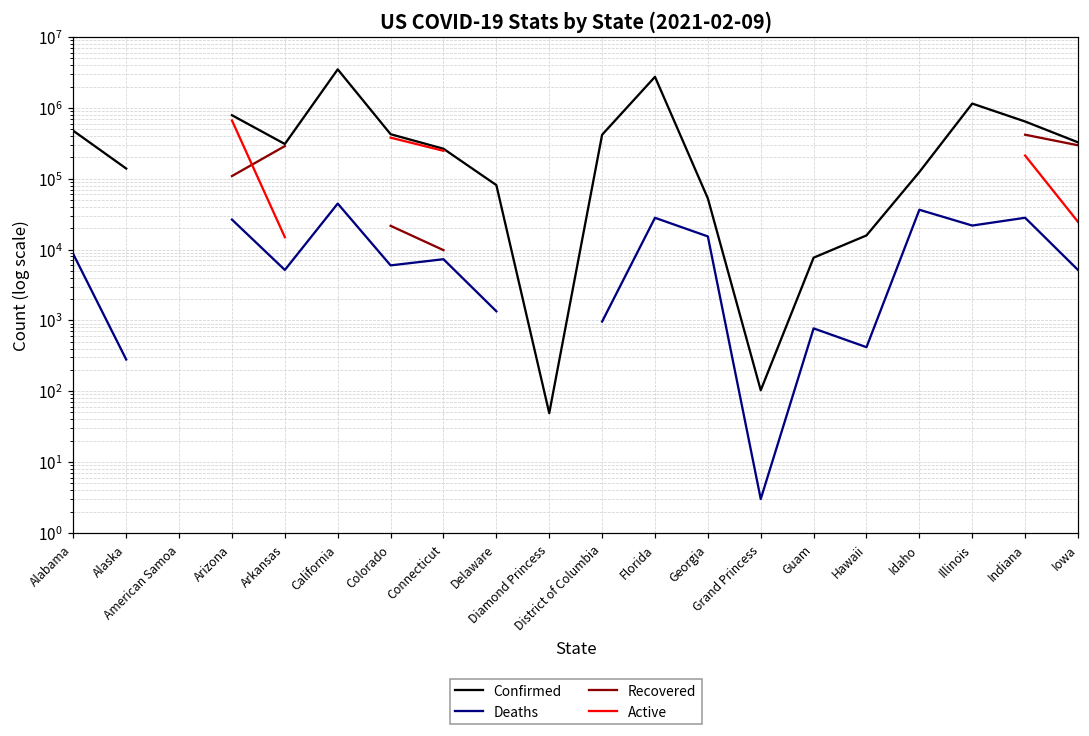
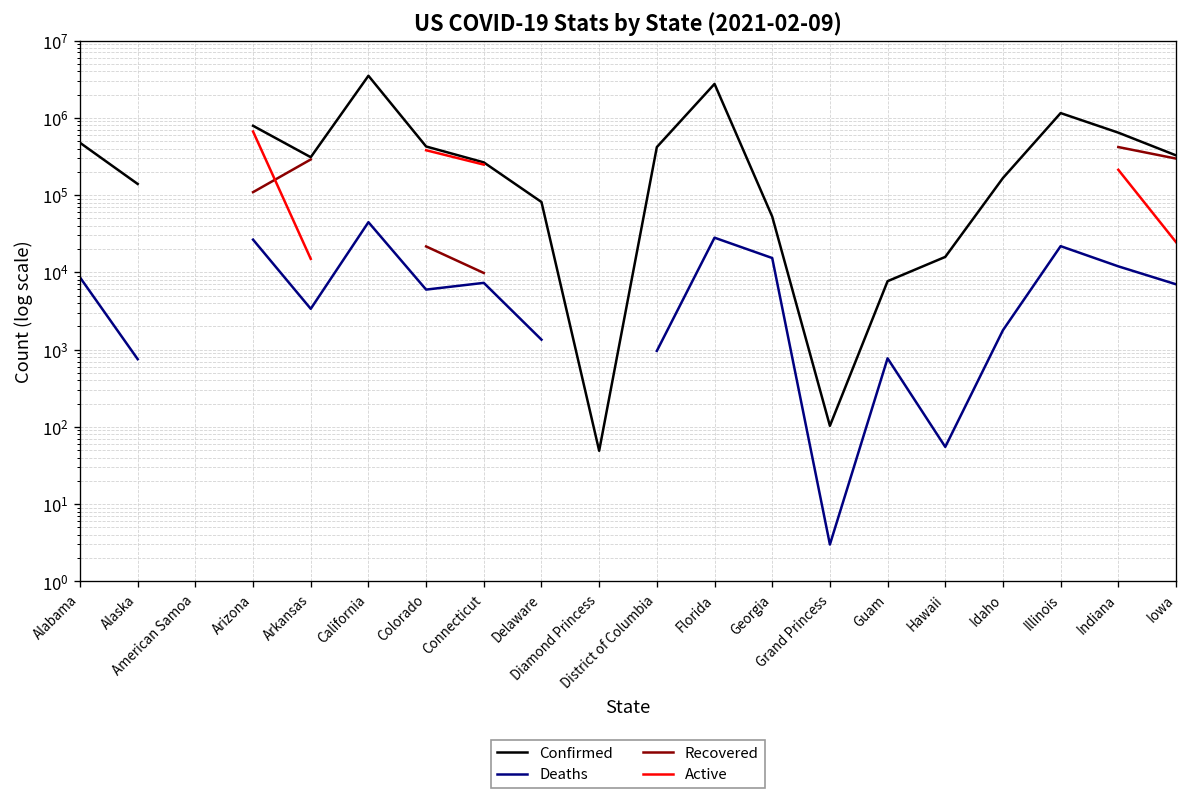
Deaths, Alaska: 300 -> 800
Deaths, Arkansas: 5000 -> 3000
Deaths, Hawaii: 400 -> 60
Confirmed, Idaho: 120000 -> 170000
Deaths, Idaho: 40000 -> 1800
Deaths, Indiana: 30000 -> 12000
Deaths, Iowa: 5000 -> 7000
